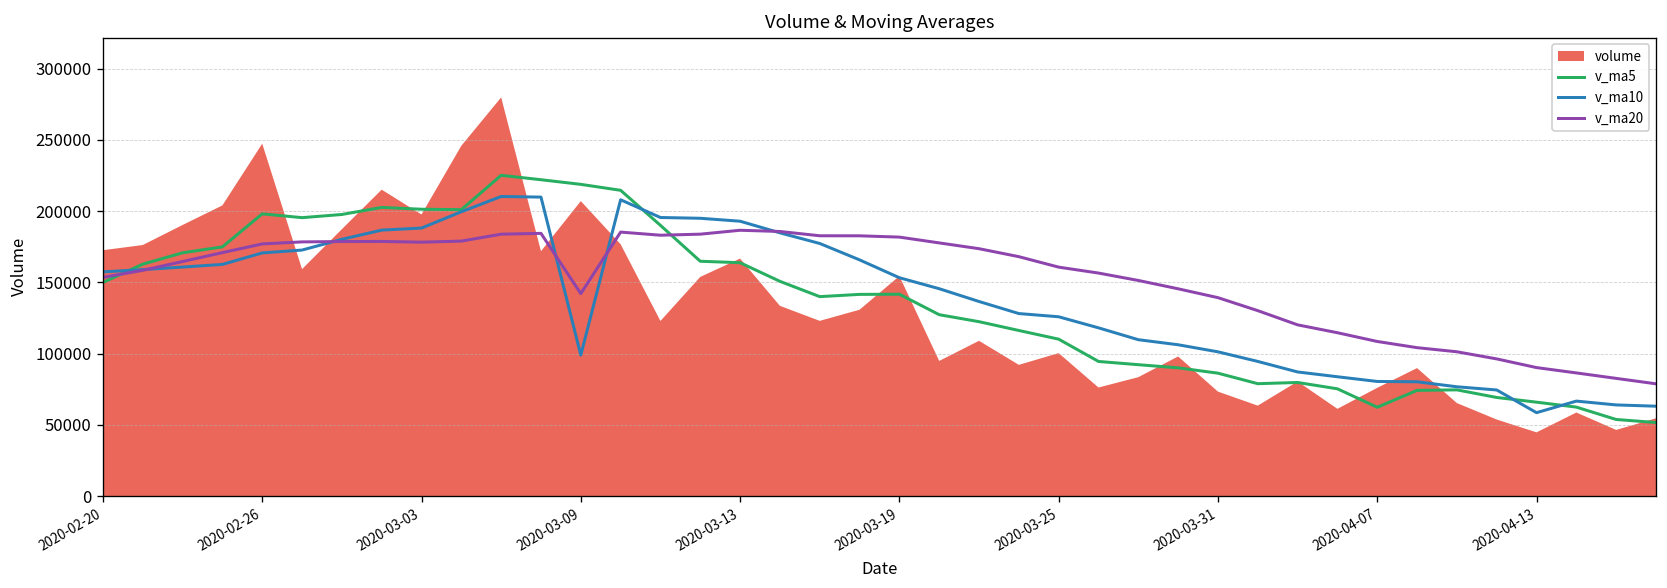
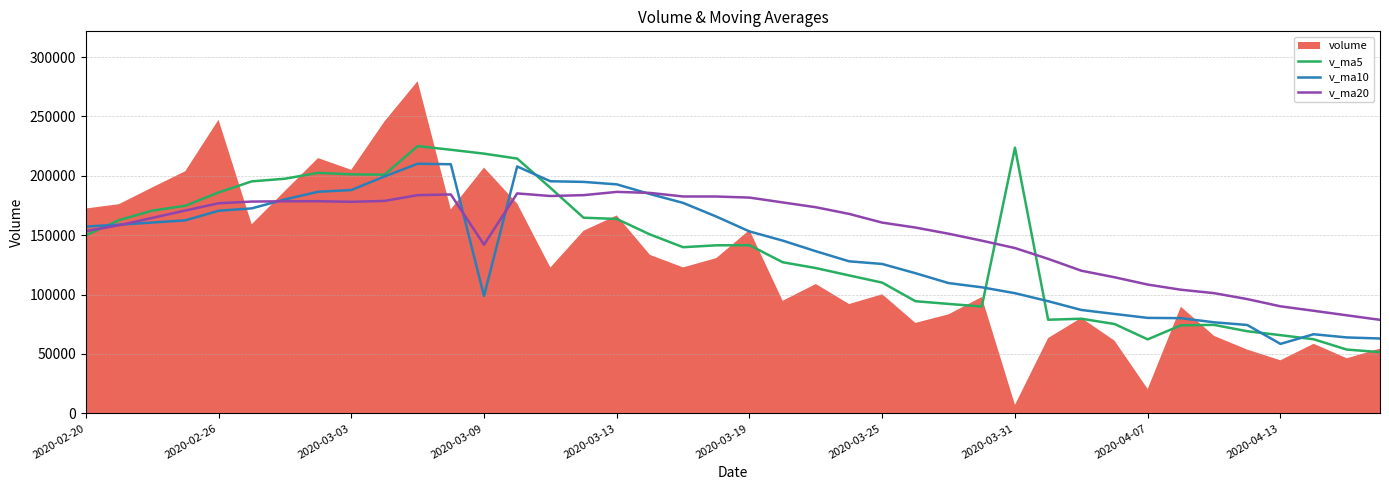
v_ma5, 2020-02-26: 198000 -> 186000
volume, 2020-03-03: 198000 -> 205000
v_ma5, 2020-03-31: 86000 -> 224000
volume, 2020-03-31: 73000 -> 7000
volume, 2020-04-07: 76000 -> 20000
